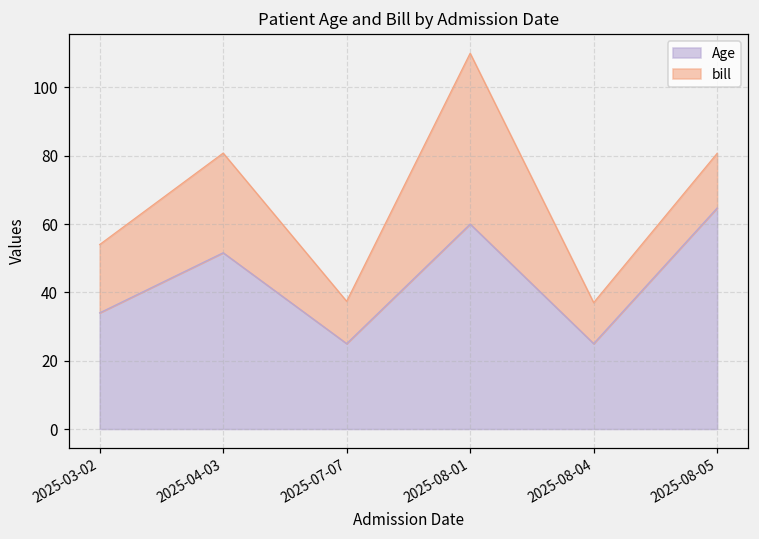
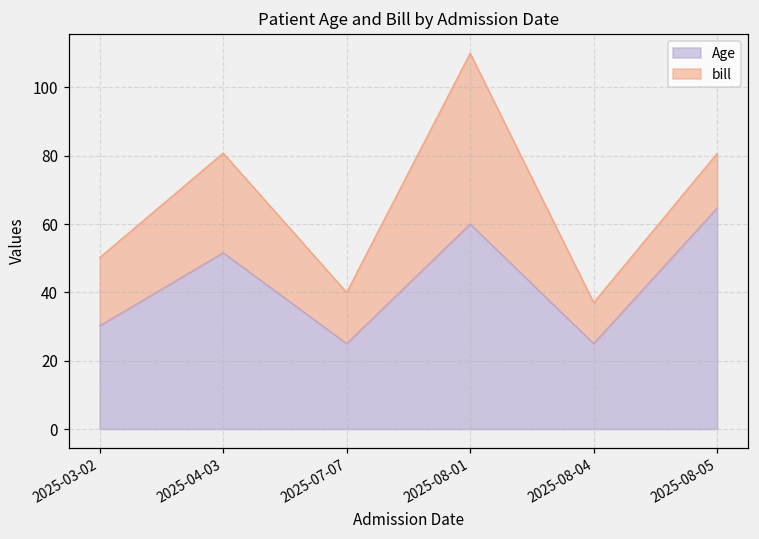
Age, 2025-03-02: 34 -> 30
bill, 2025-07-07: 12 -> 15
